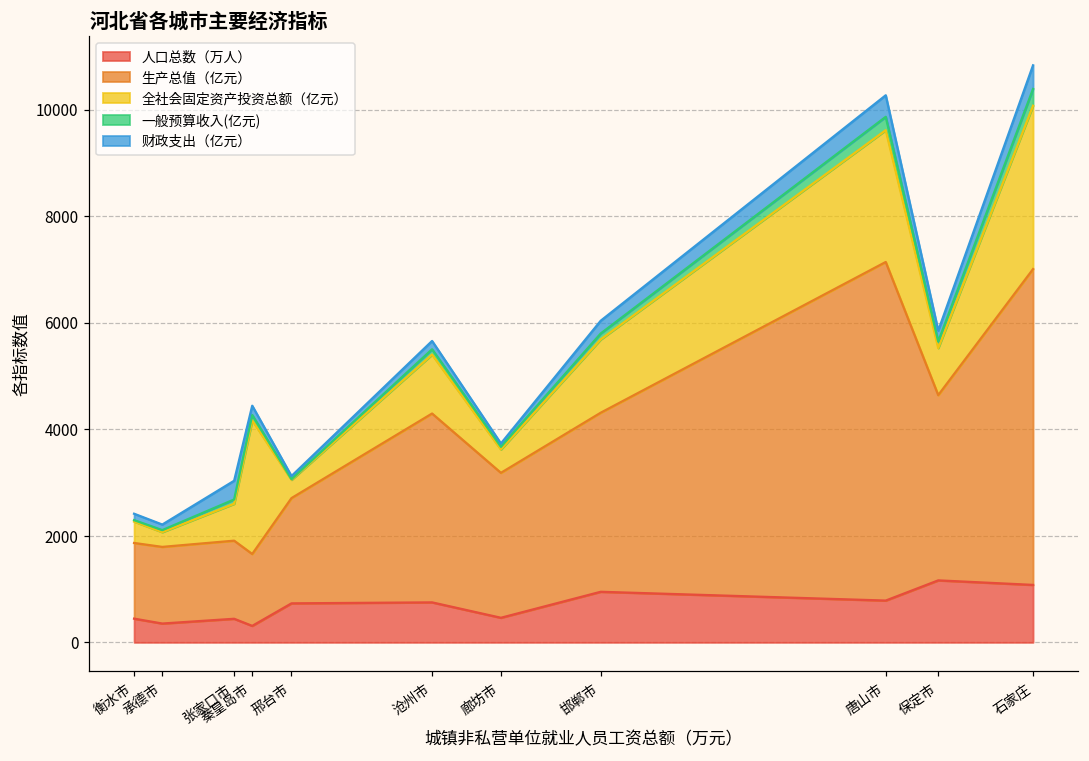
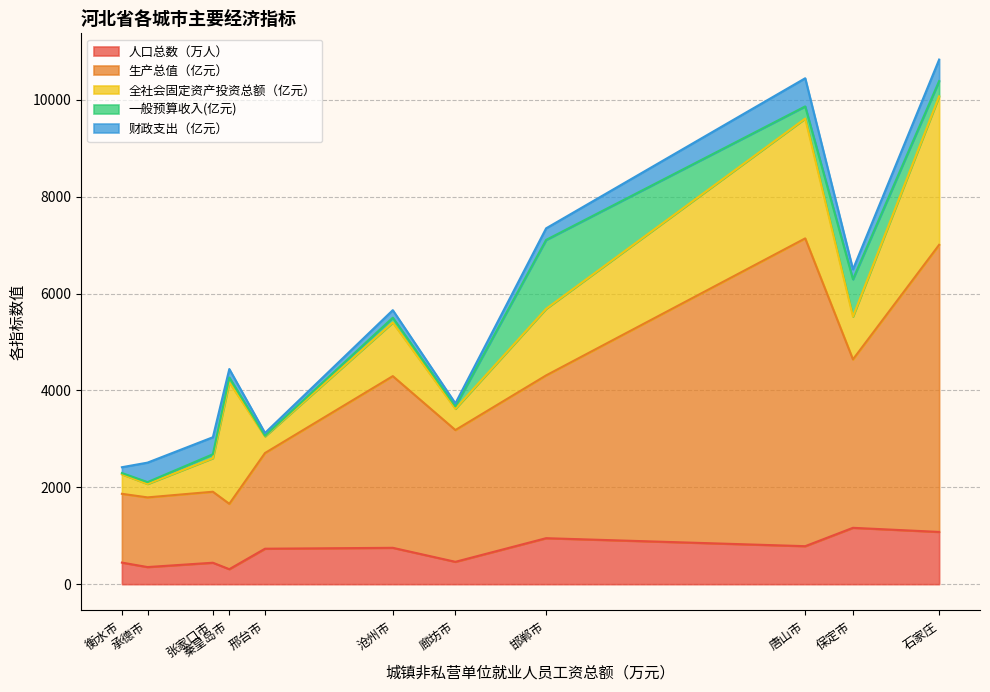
财政支出（亿元）, 承德市: 100 -> 400
一般预算收入(亿元), 邯郸市: 100 -> 1400
财政支出（亿元）, 唐山市: 400 -> 600
一般预算收入(亿元), 保定市: 100 -> 800
